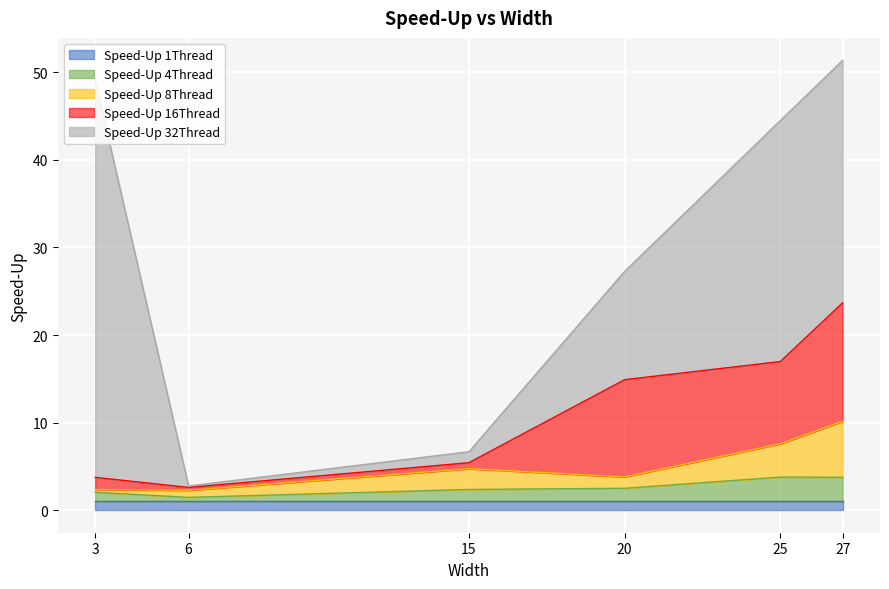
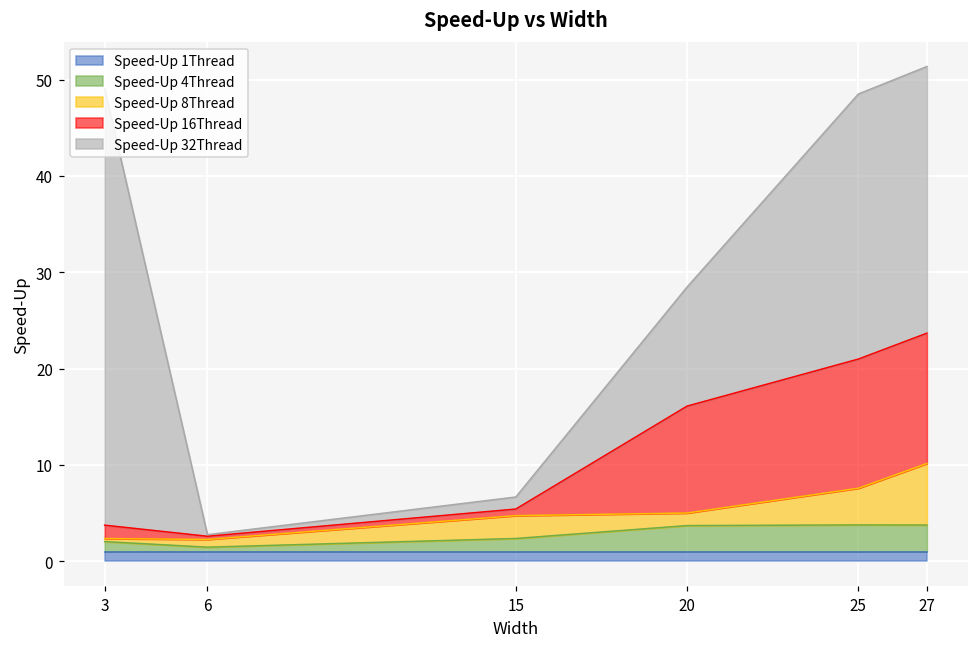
Speed-Up 4Thread, 20: 3 -> 4
Speed-Up 16Thread, 25: 9 -> 13
